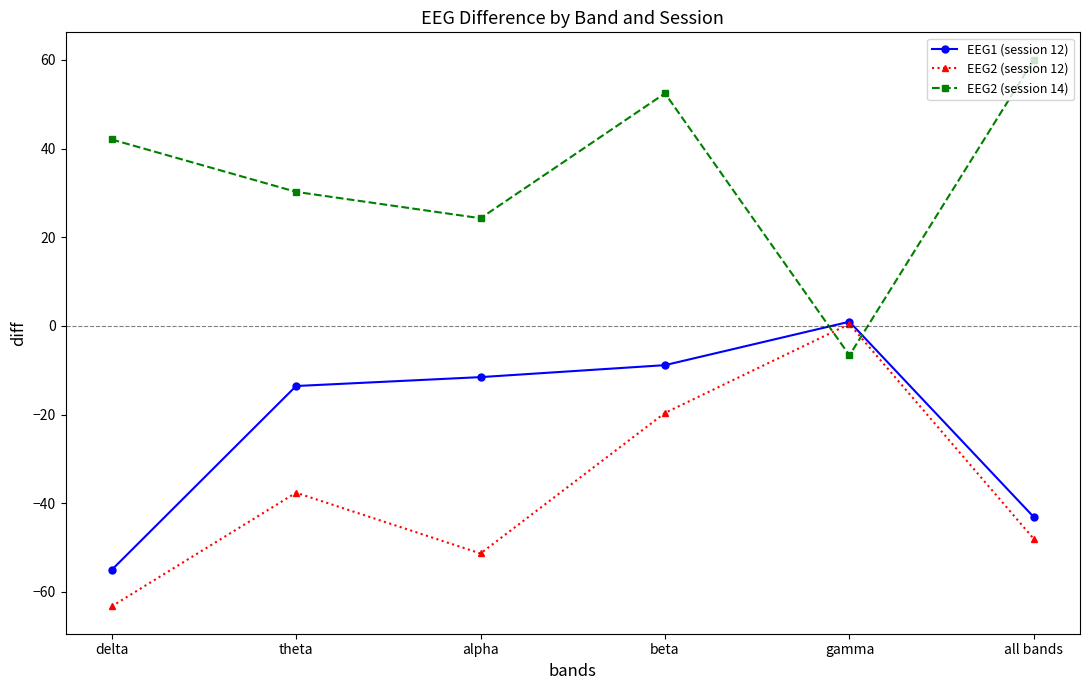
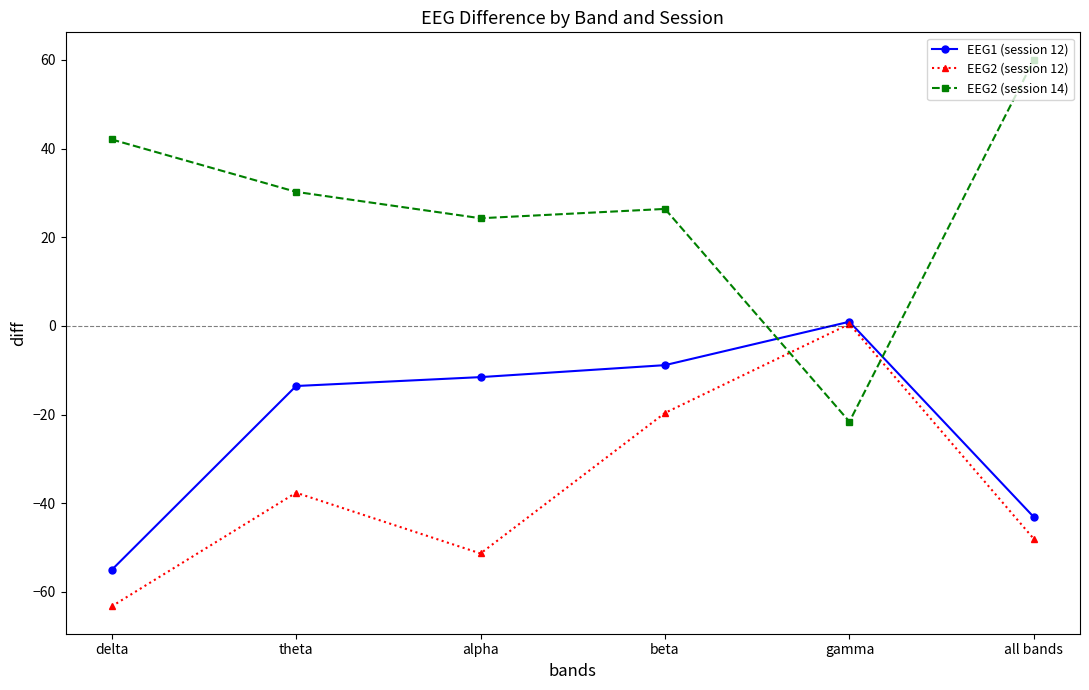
EEG2 (session 14), beta: 52 -> 26
EEG2 (session 14), gamma: -7 -> -22
